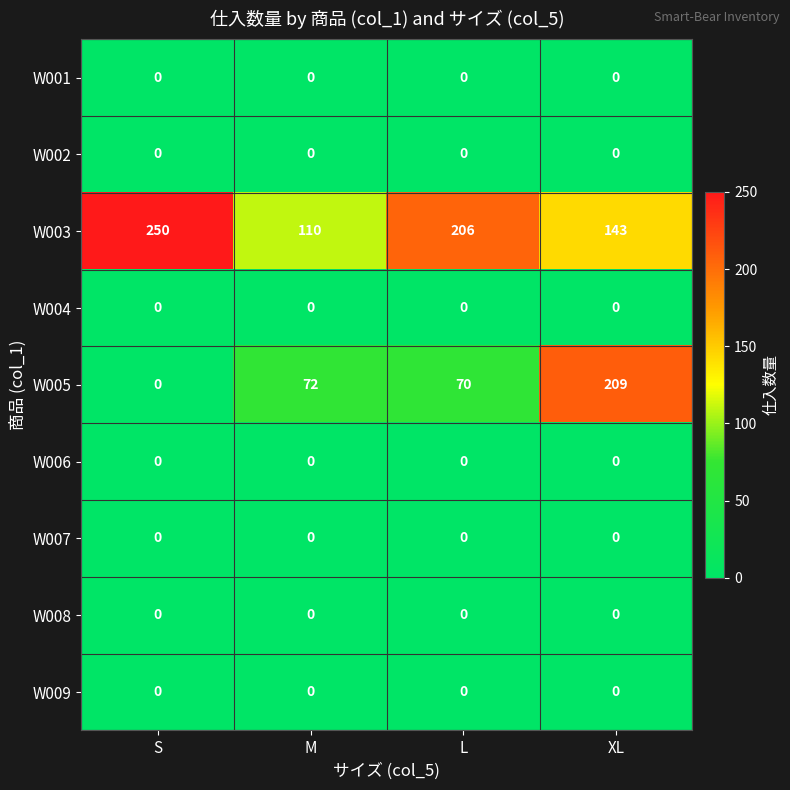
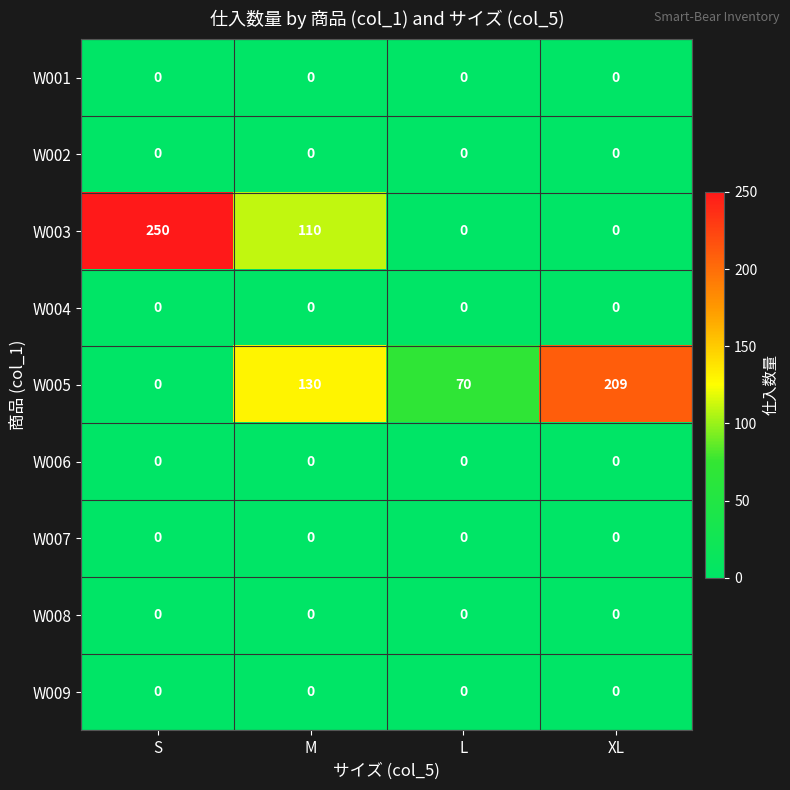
W003, L: 206 -> 0
W003, XL: 143 -> 0
W005, M: 72 -> 130
